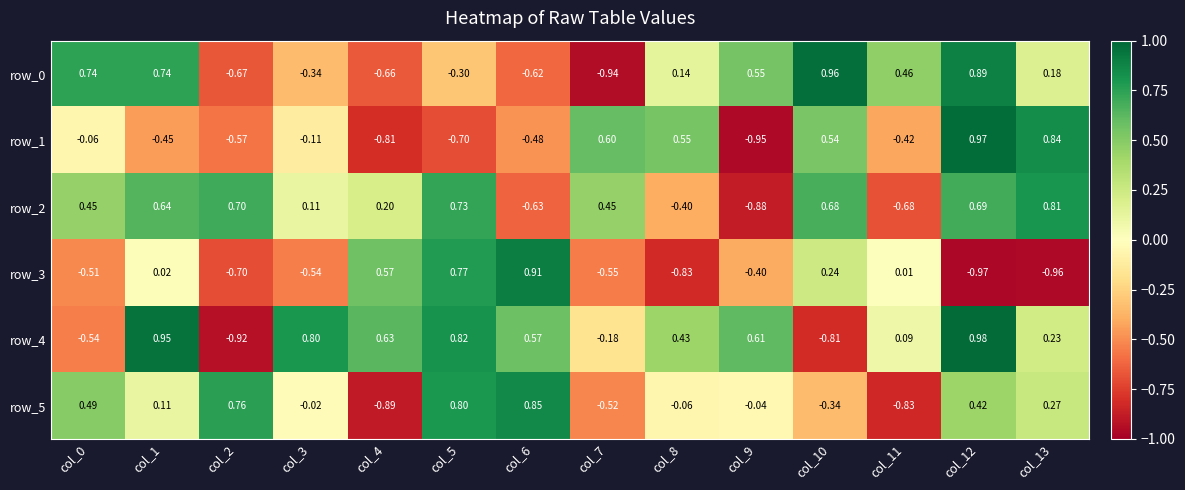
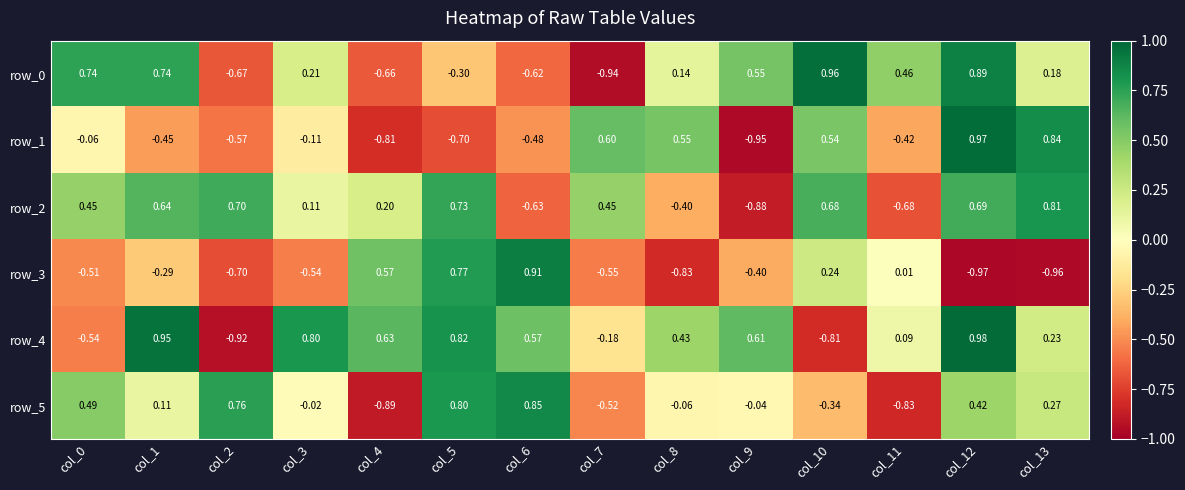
row_0, col_3: -0.34 -> 0.21
row_3, col_1: 0.02 -> -0.29
